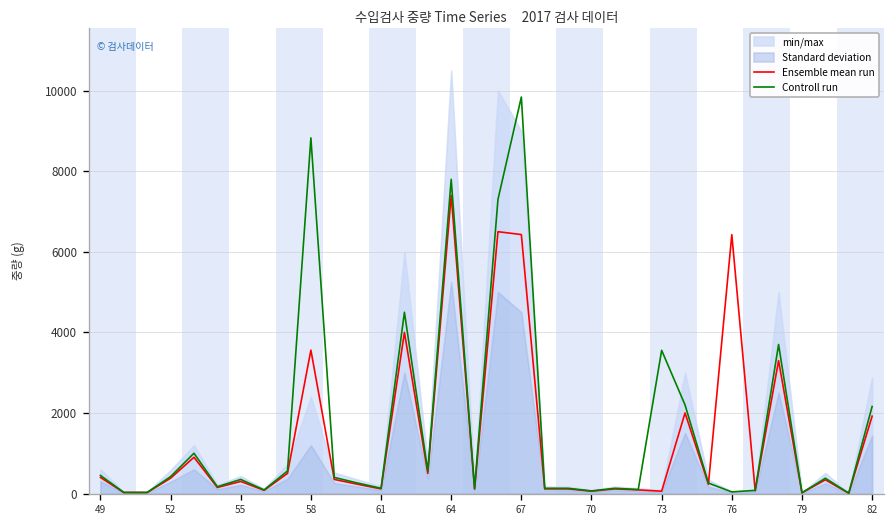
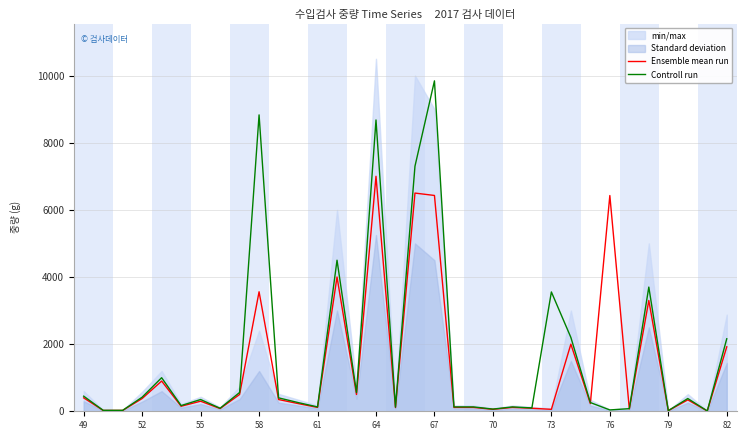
Ensemble mean run, 64: 7400 -> 7000
Controll run, 64: 7800 -> 8700
